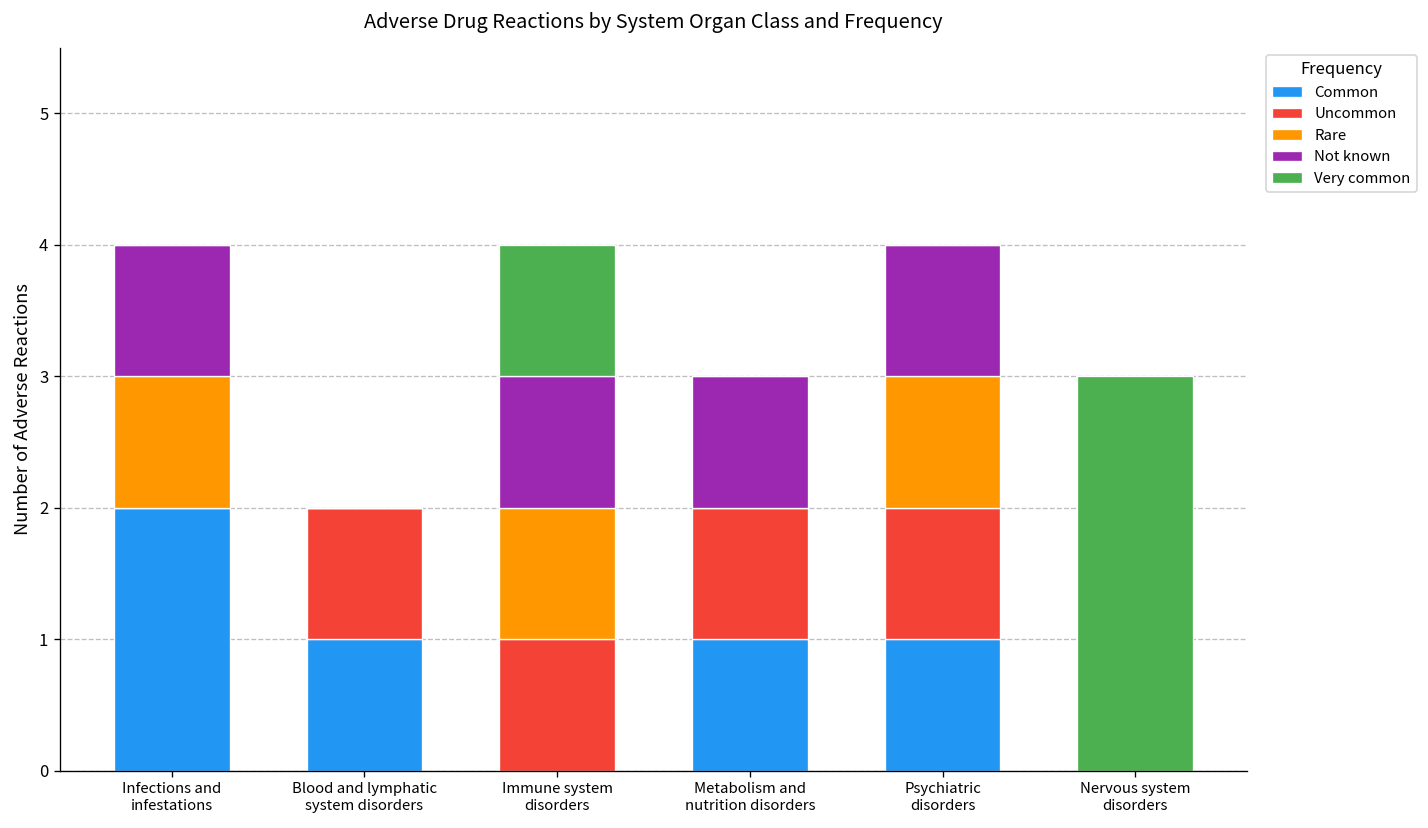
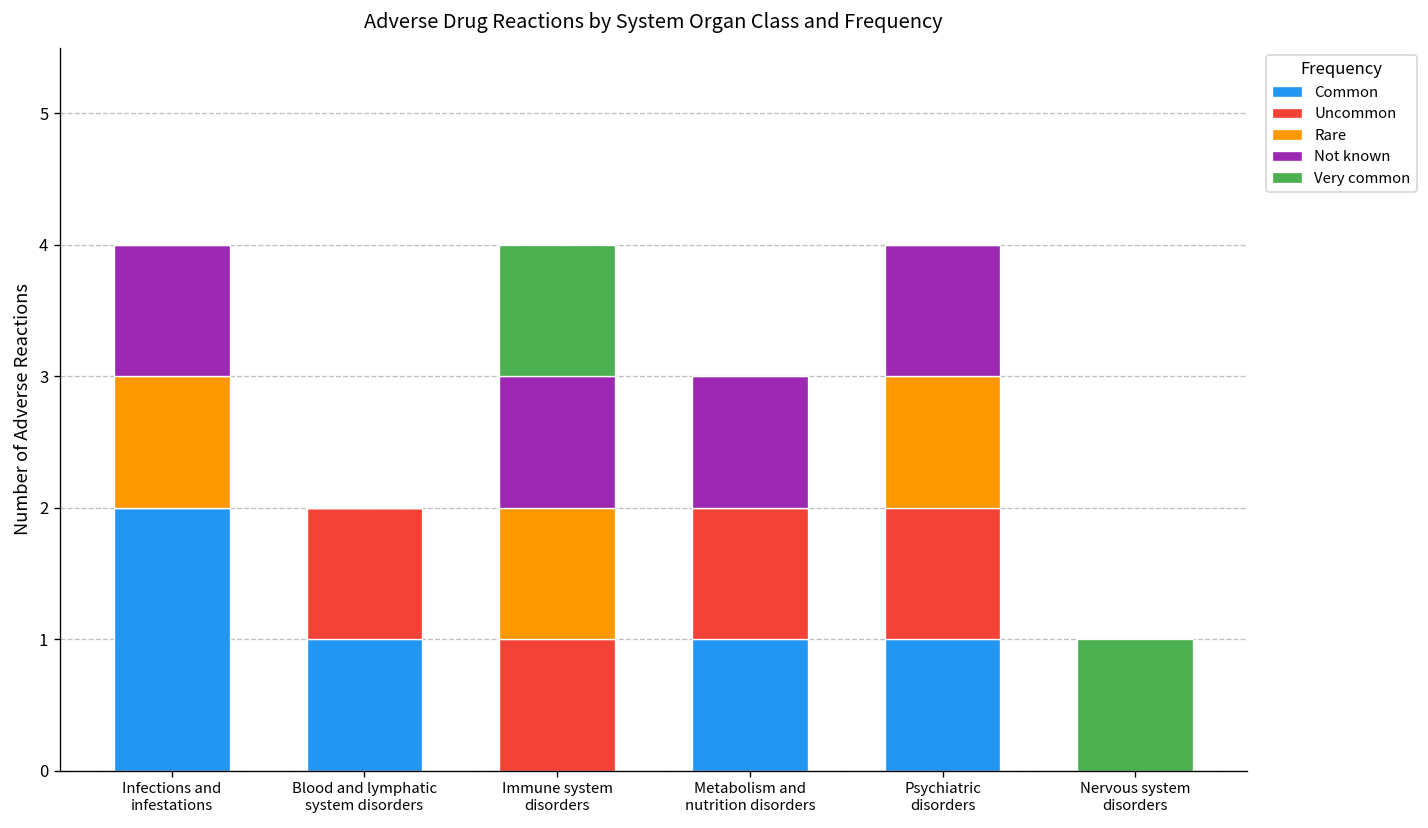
Very common, Nervous system disorders: 3 -> 1
